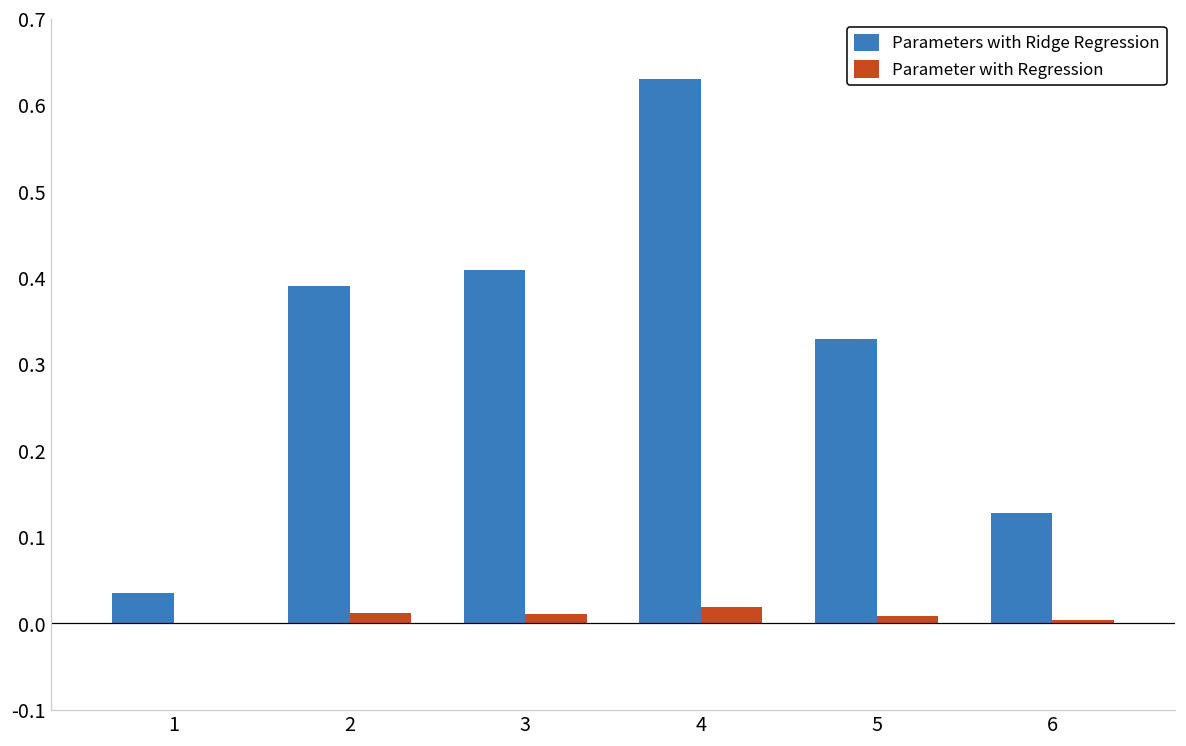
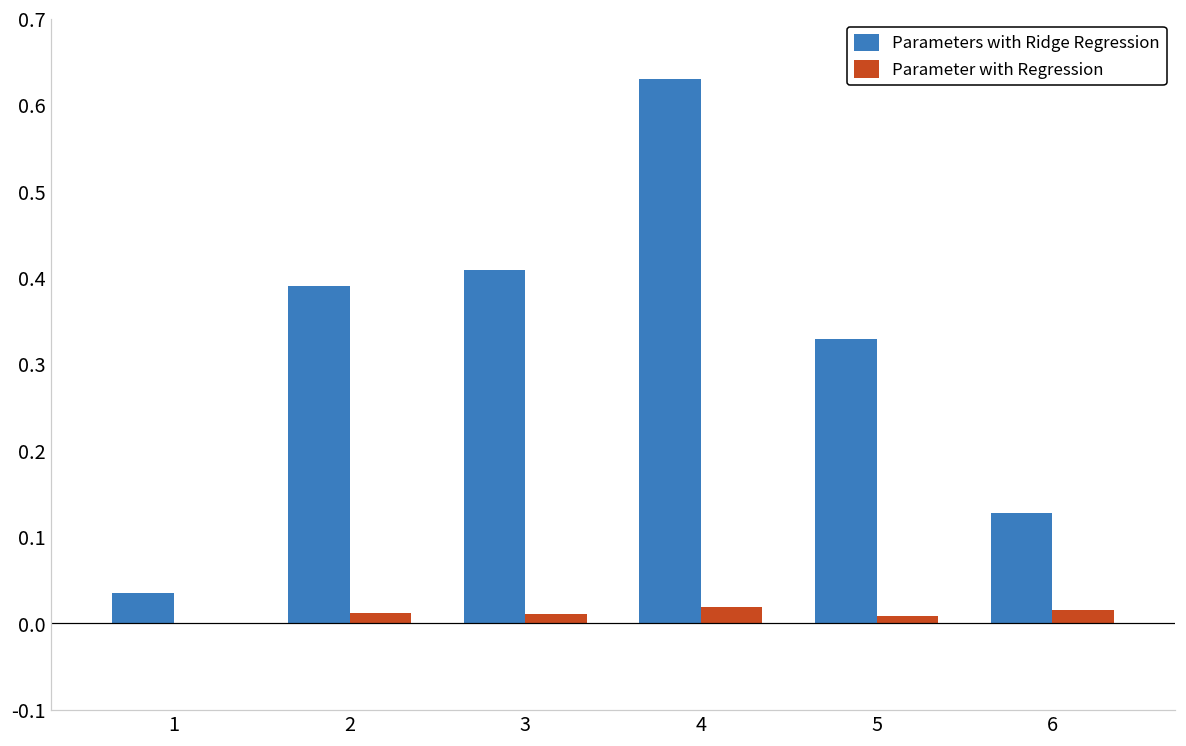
Parameter with Regression, 6: 0.00 -> 0.02
